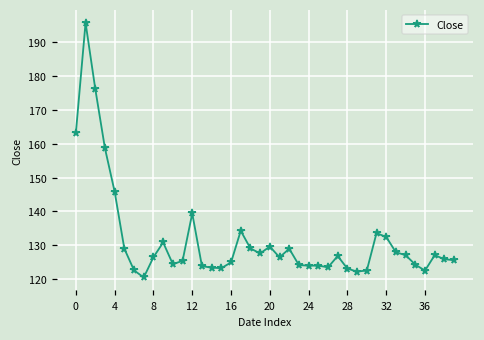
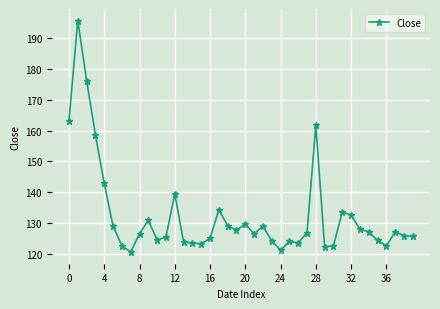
4: 146 -> 143
24: 124 -> 121
28: 123 -> 162
